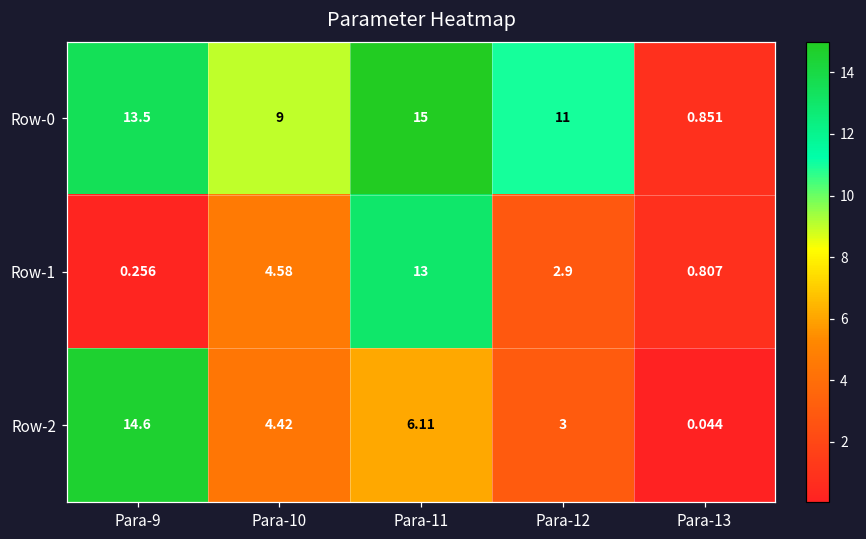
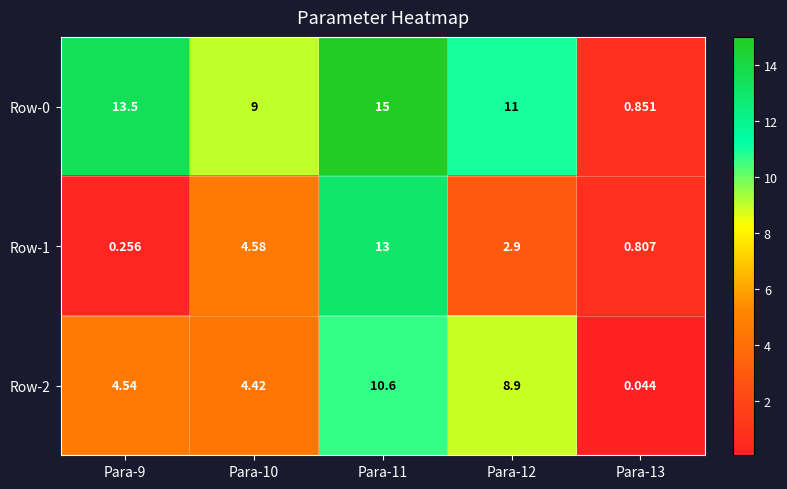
Row-2, Para-9: 14.6 -> 4.54
Row-2, Para-11: 6.11 -> 10.6
Row-2, Para-12: 3 -> 8.9
